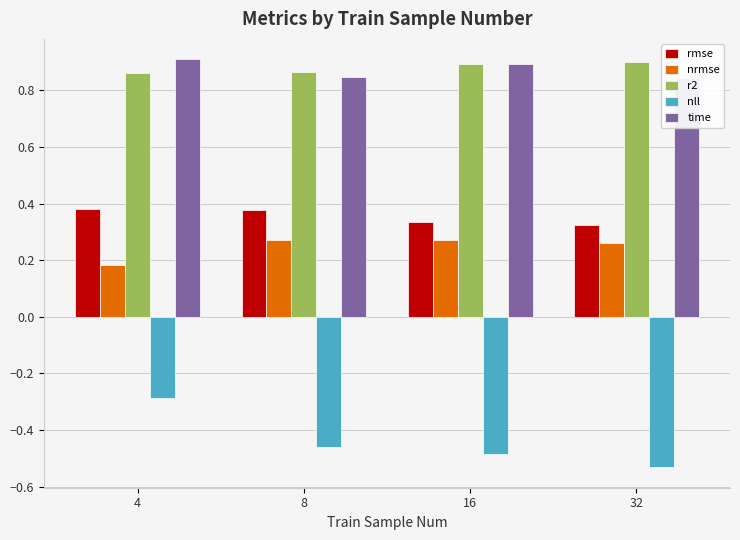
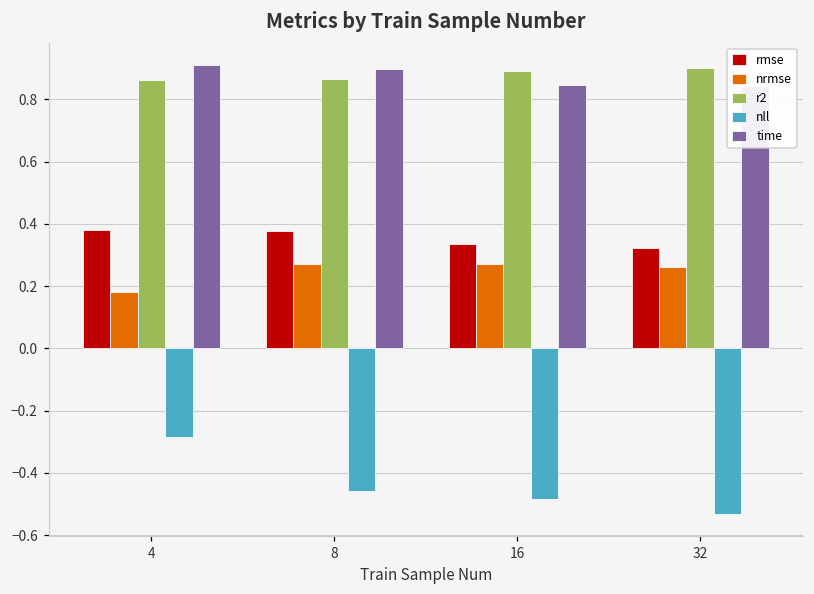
time, 8: 0.85 -> 0.90
time, 16: 0.89 -> 0.84
